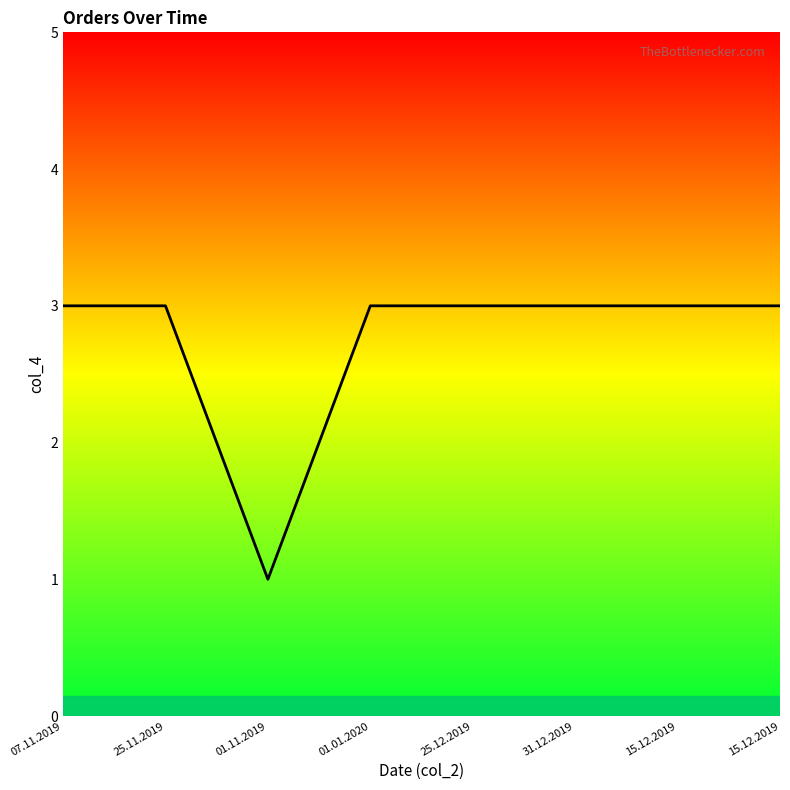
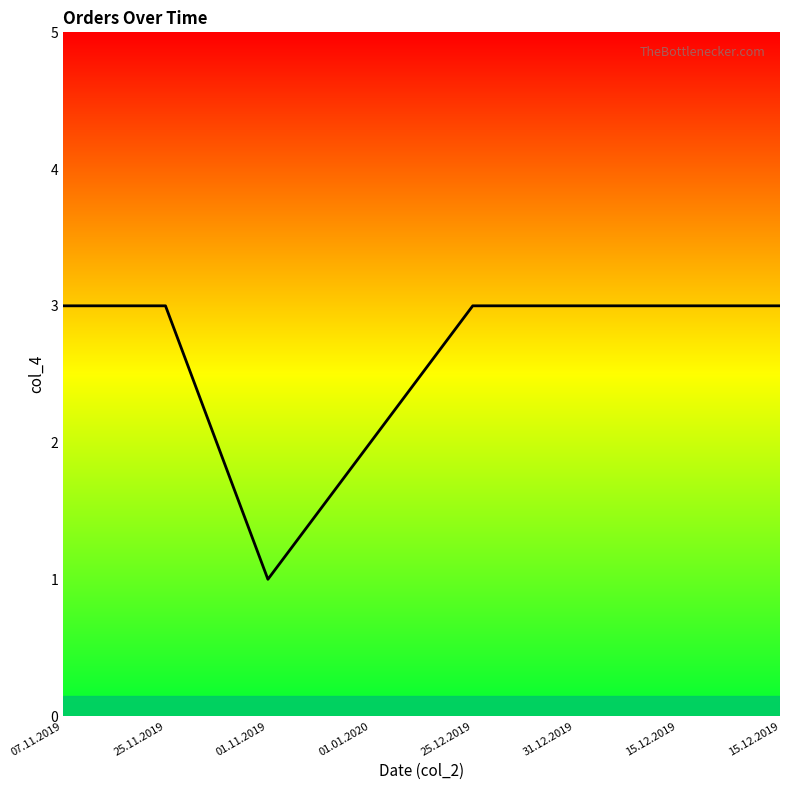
01.01.2020: 3 -> 2
